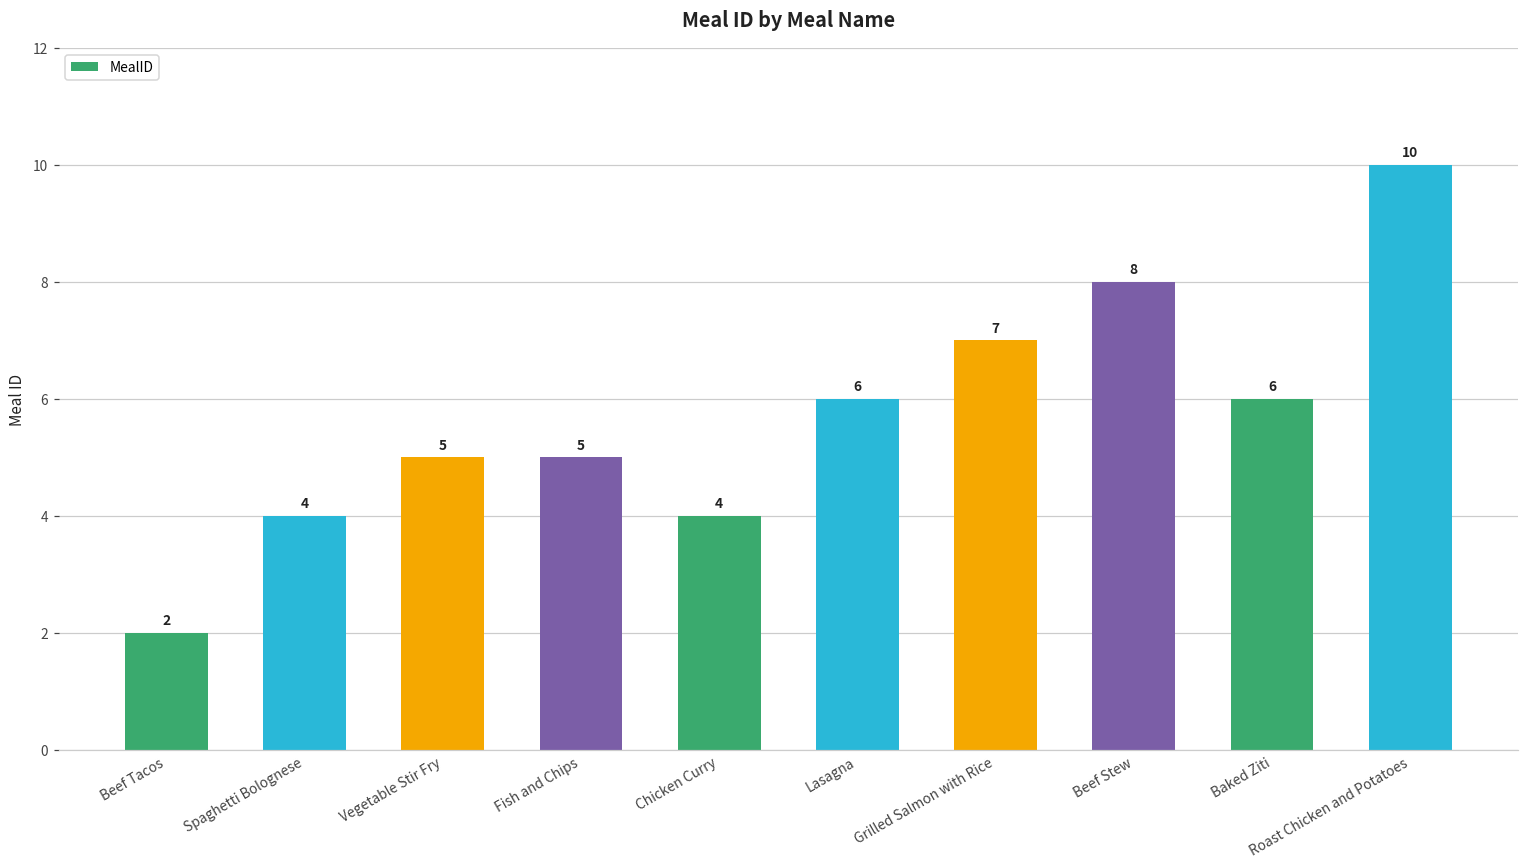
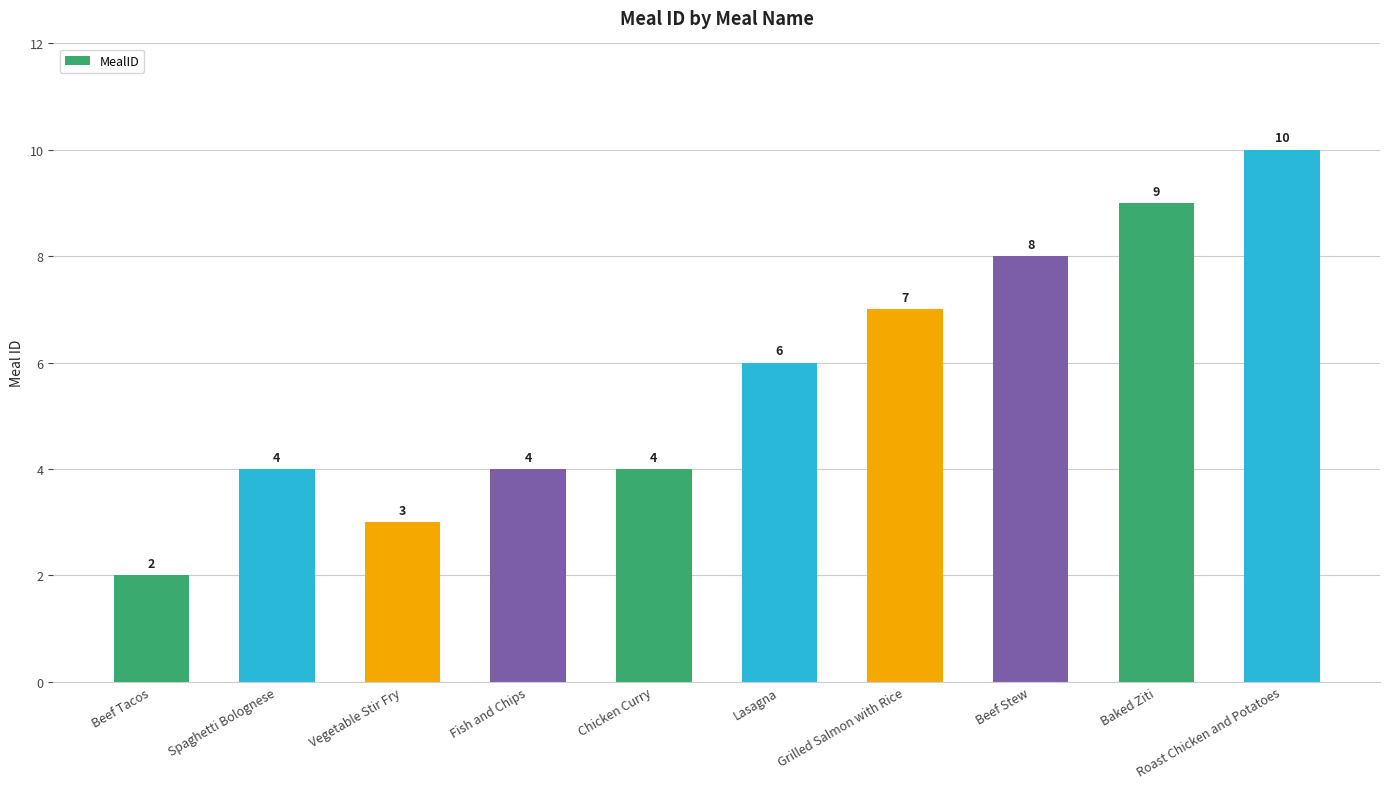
Vegetable Stir Fry: 5 -> 3
Fish and Chips: 5 -> 4
Baked Ziti: 6 -> 9
